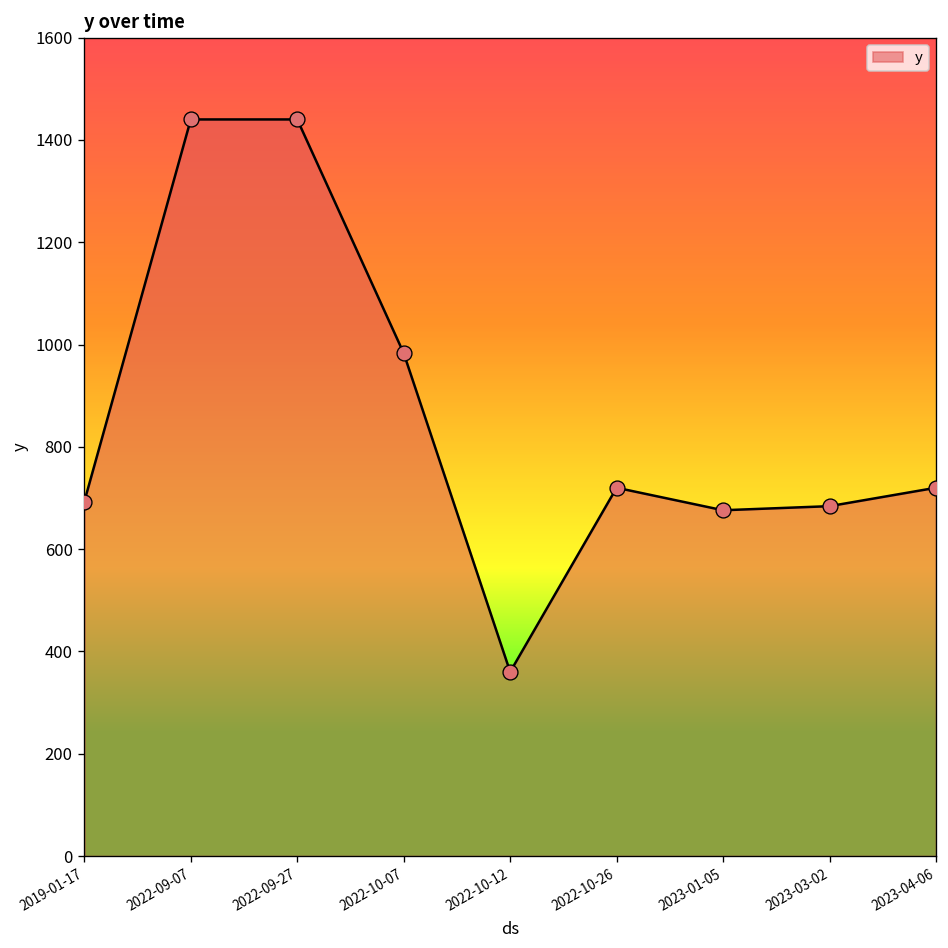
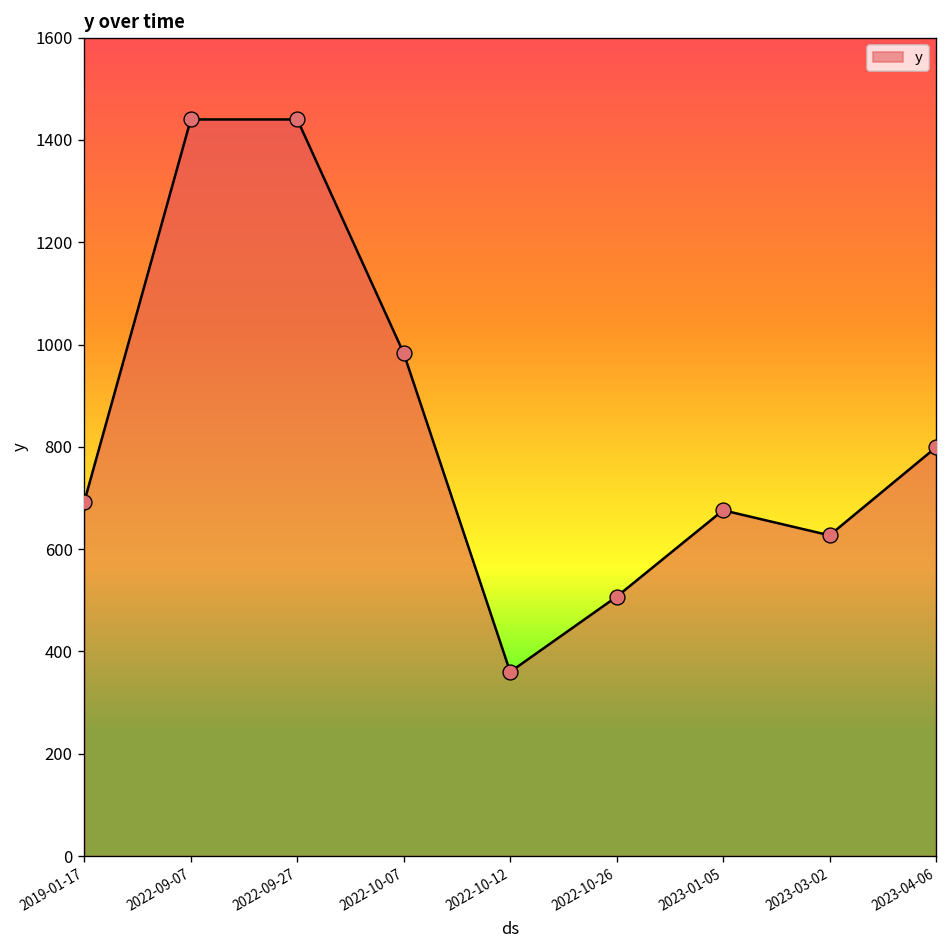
2022-10-26: 720 -> 510
2023-03-02: 680 -> 630
2023-04-06: 720 -> 800
